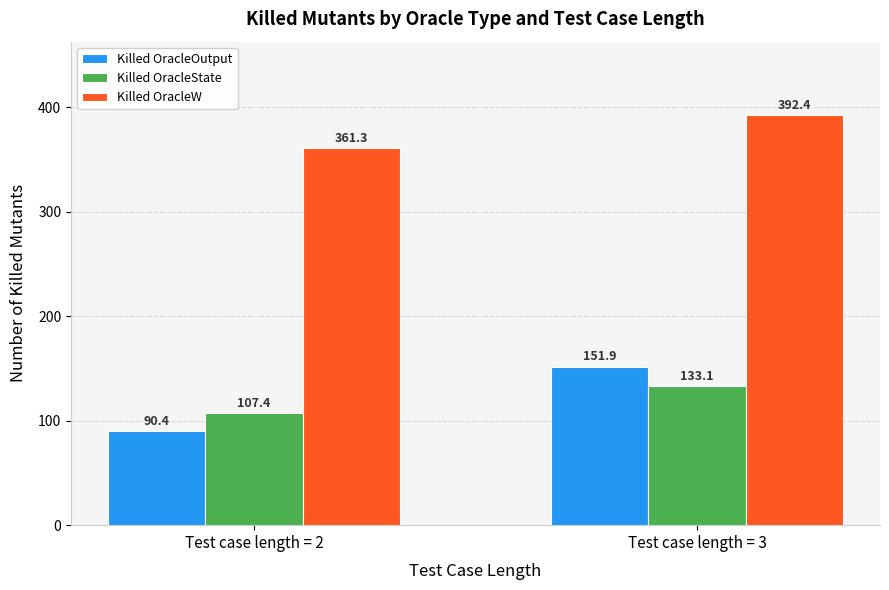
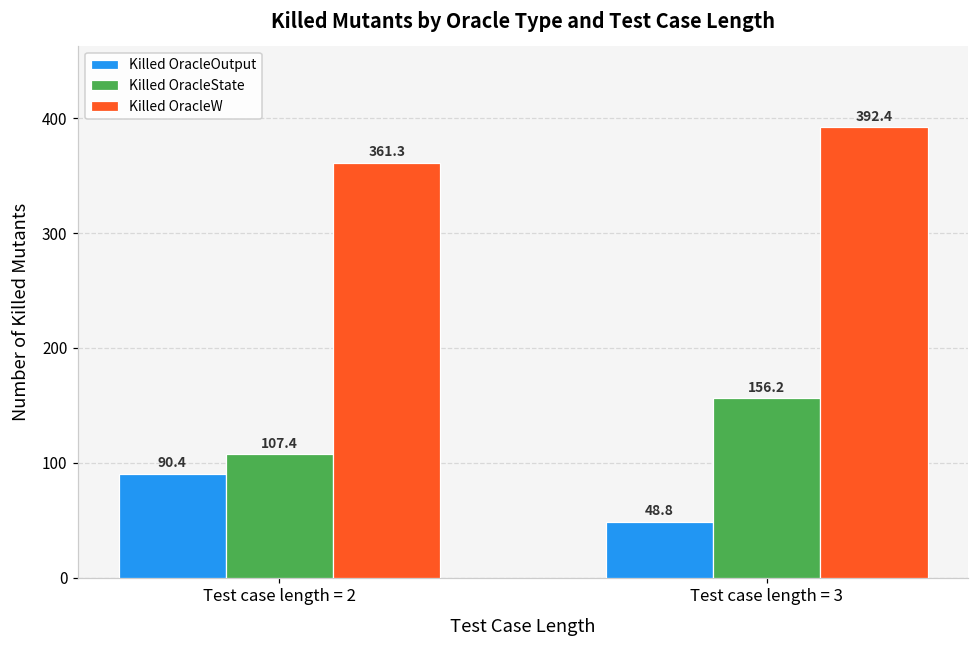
Killed OracleOutput, Test case length = 3: 151.9 -> 48.8
Killed OracleState, Test case length = 3: 133.1 -> 156.2
